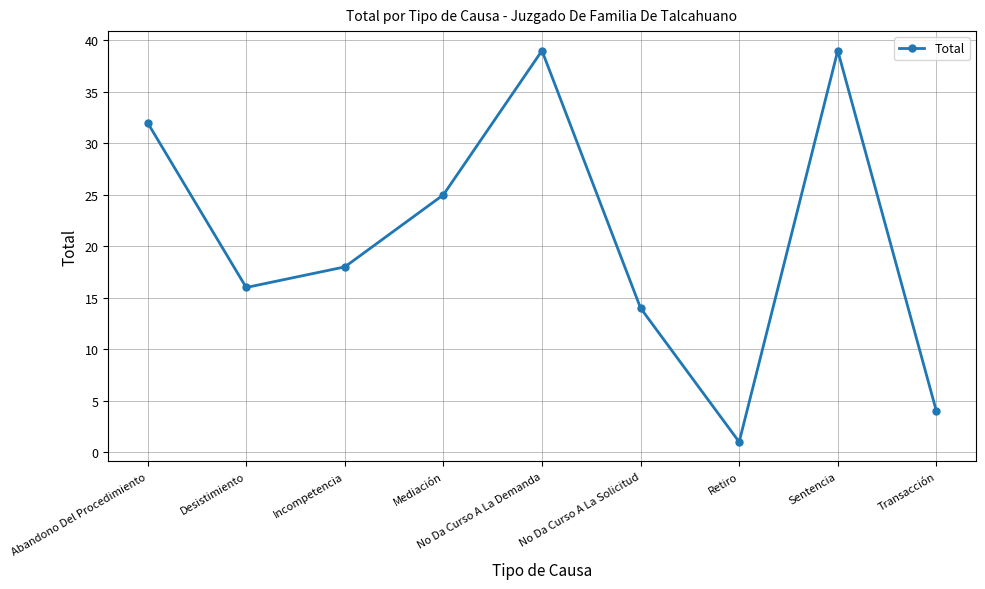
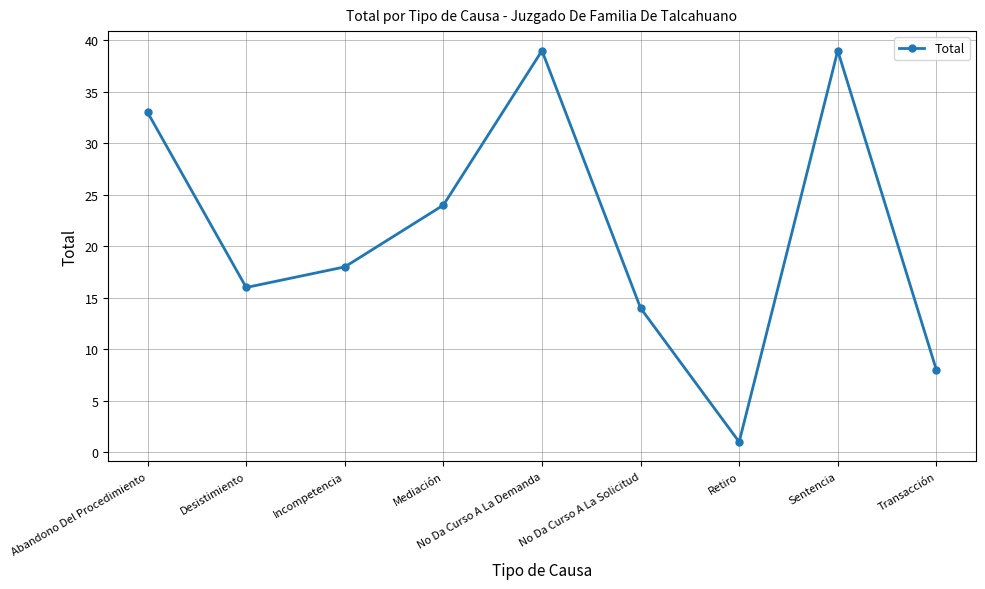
Abandono Del Procedimiento: 32 -> 33
Mediación: 25 -> 24
Transacción: 4 -> 8
